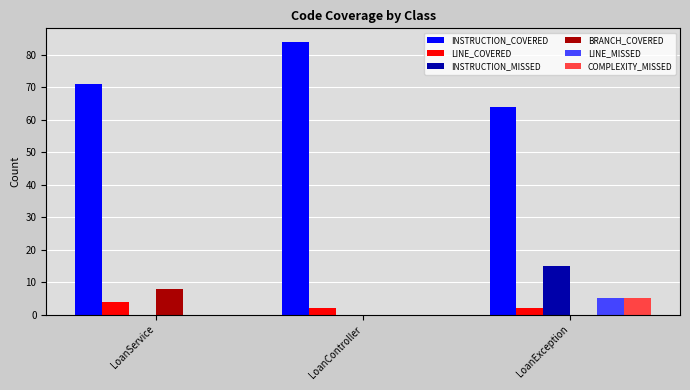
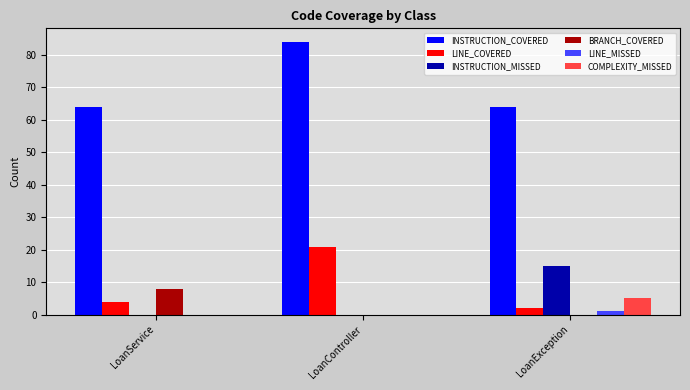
INSTRUCTION_COVERED, LoanService: 71 -> 64
LINE_COVERED, LoanController: 2 -> 21
LINE_MISSED, LoanException: 5 -> 1
